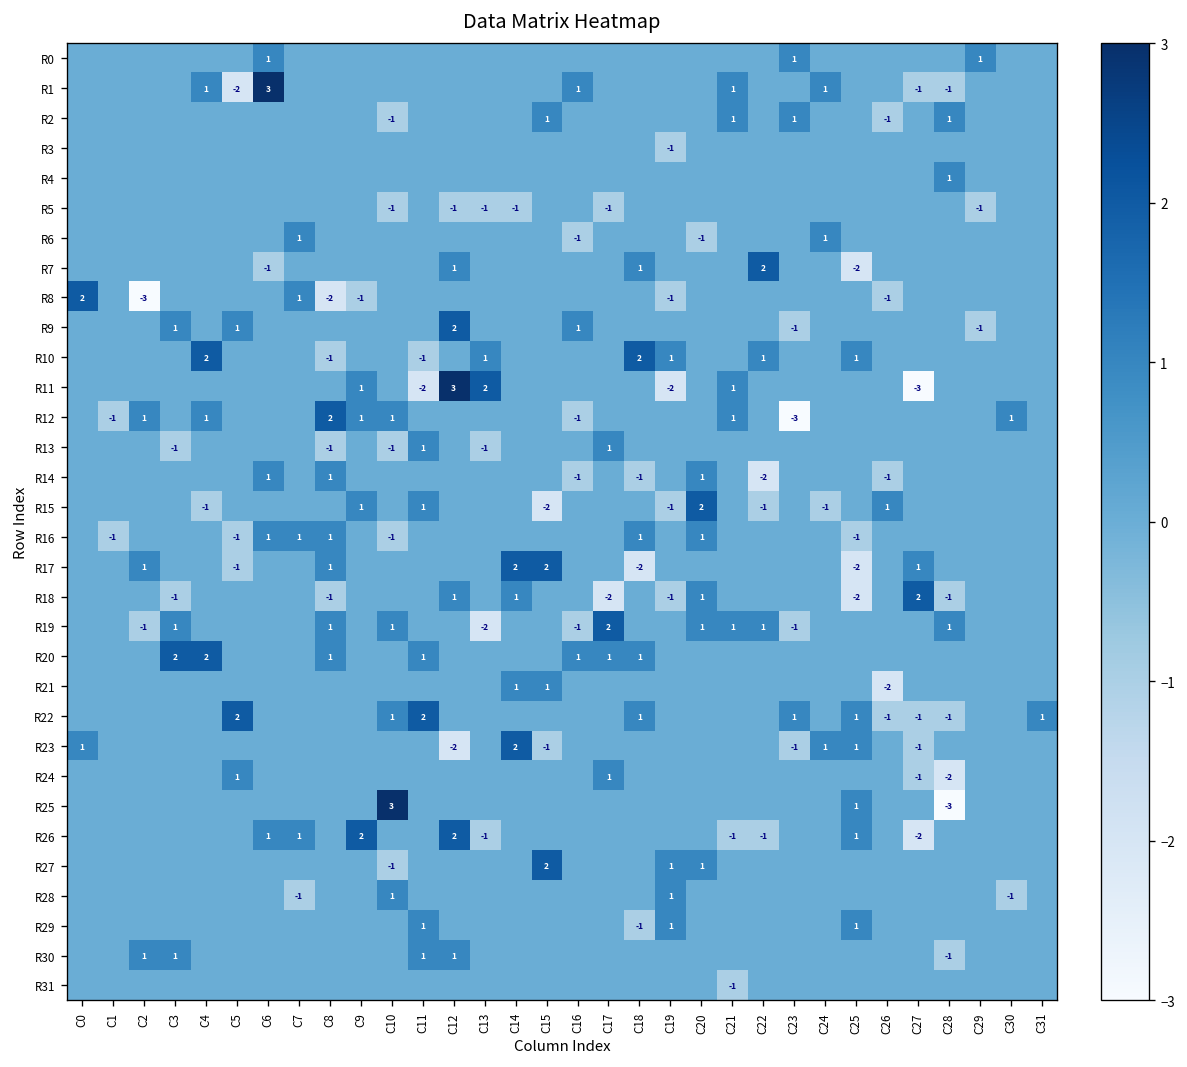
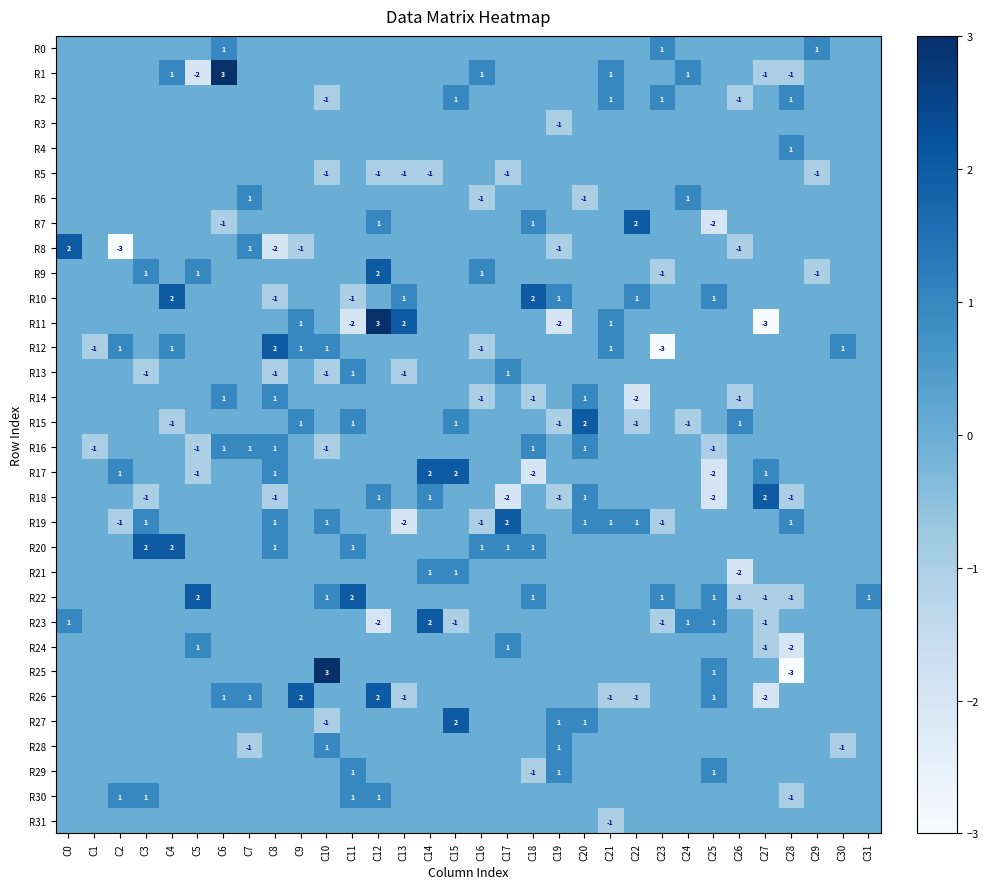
R15, C15: -2 -> 1
